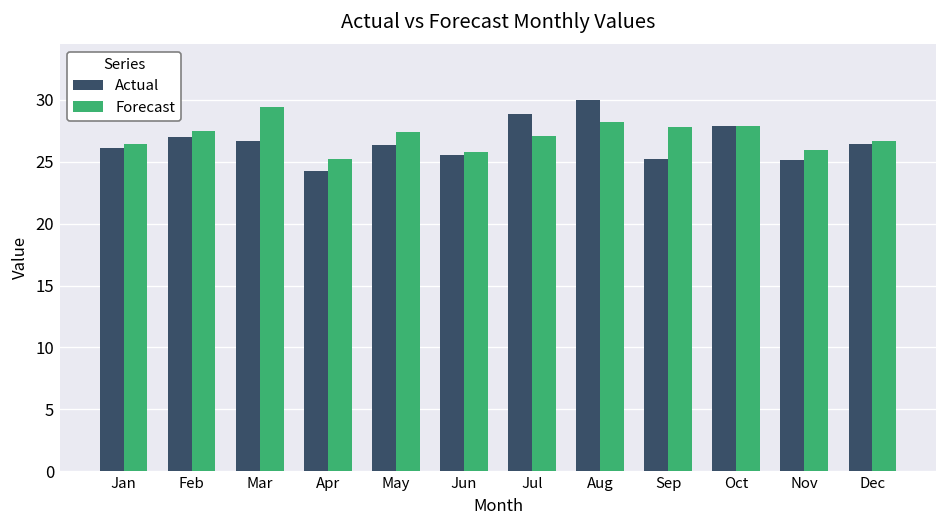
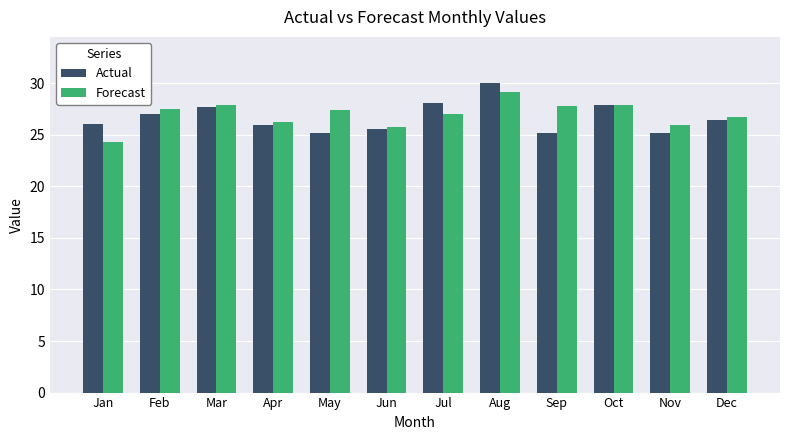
Forecast, Jan: 26.5 -> 24.3
Actual, Mar: 26.7 -> 27.7
Forecast, Mar: 29.5 -> 27.9
Actual, Apr: 24.3 -> 26.0
Forecast, Apr: 25.3 -> 26.3
Actual, May: 26.4 -> 25.2
Actual, Jul: 28.9 -> 28.1
Forecast, Aug: 28.2 -> 29.1
